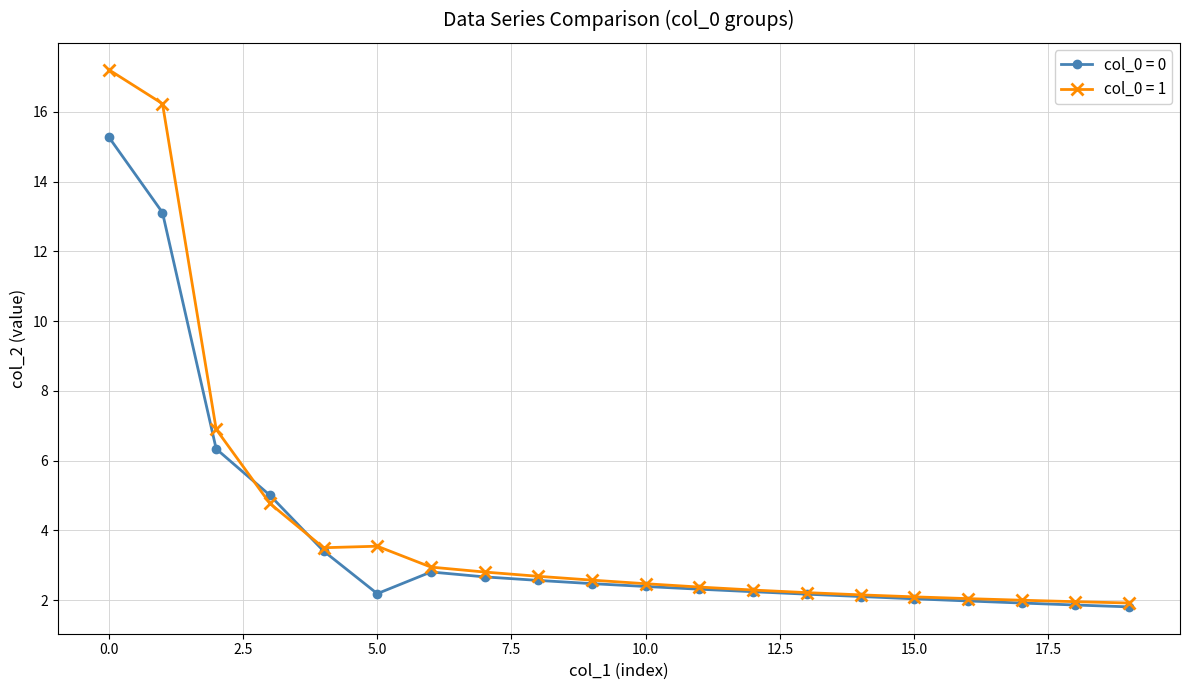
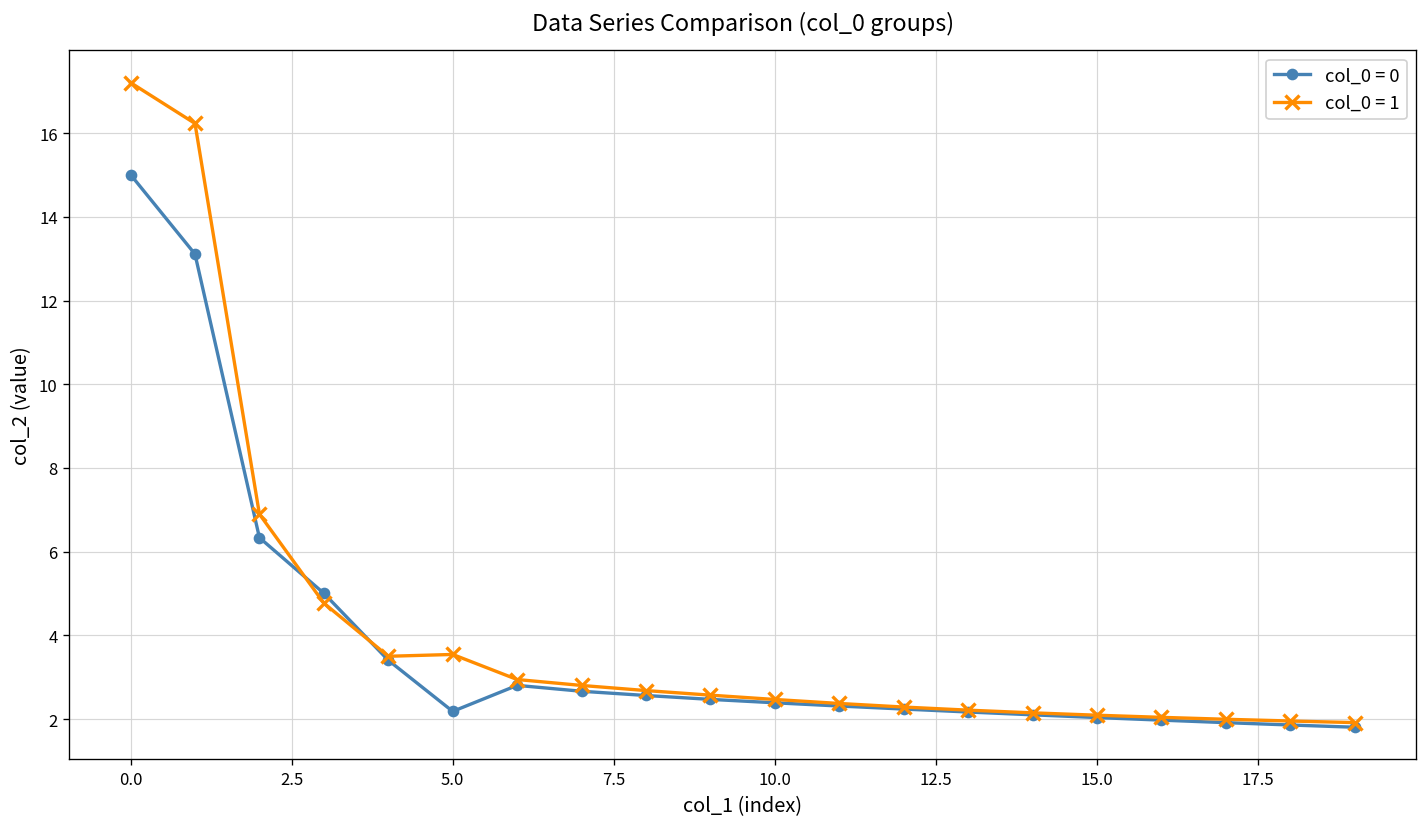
col_0 = 0, 0.0: 15.3 -> 15.0
